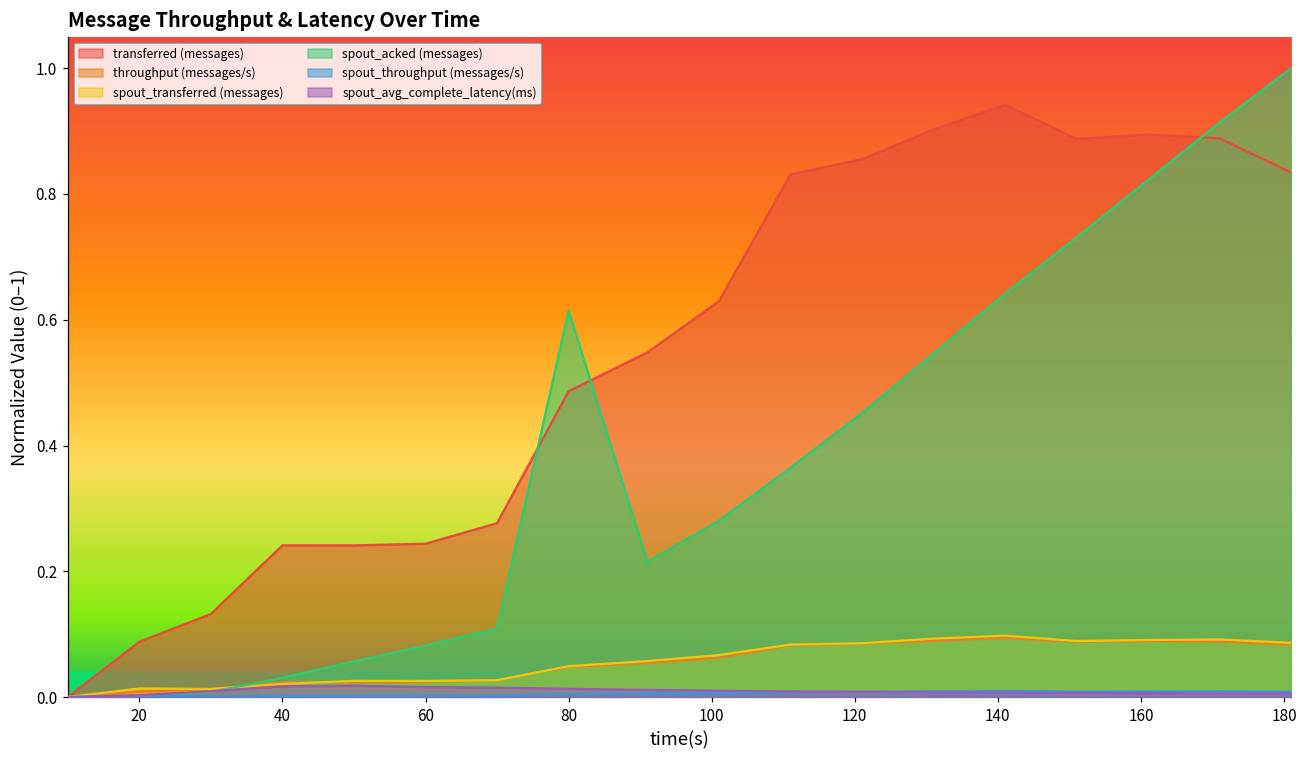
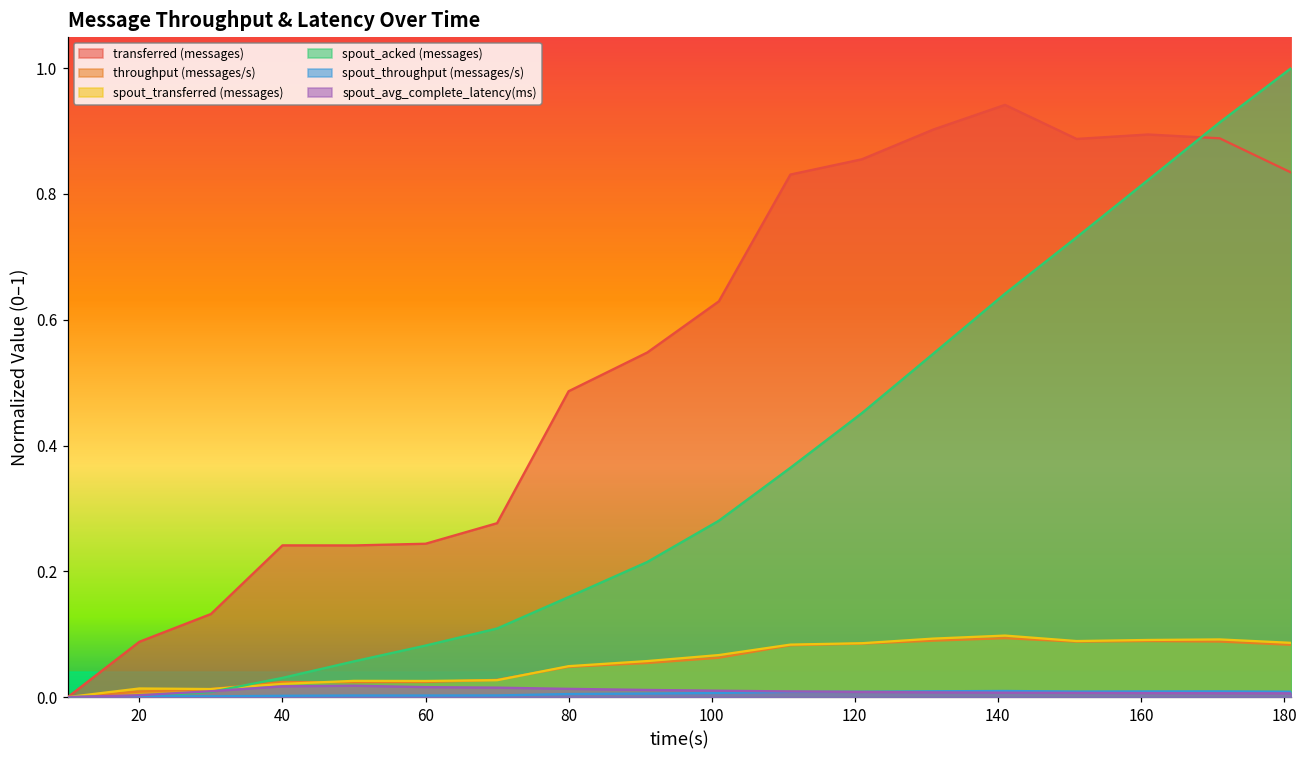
spout_acked (messages), 80: 0.61 -> 0.16
